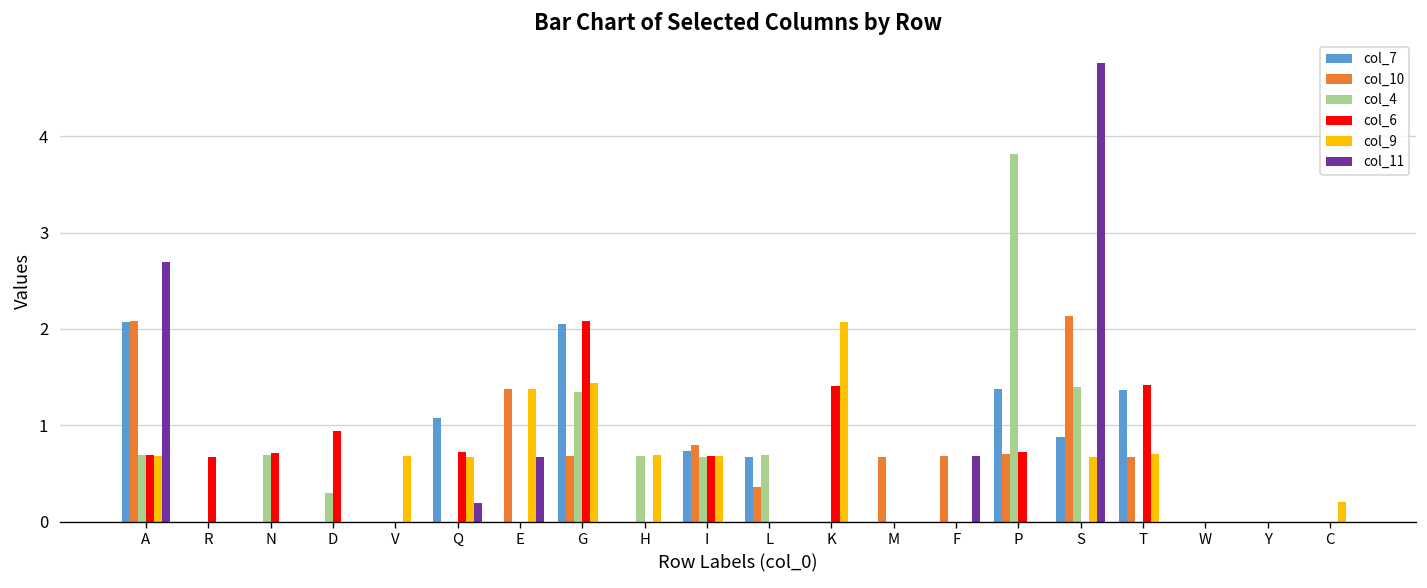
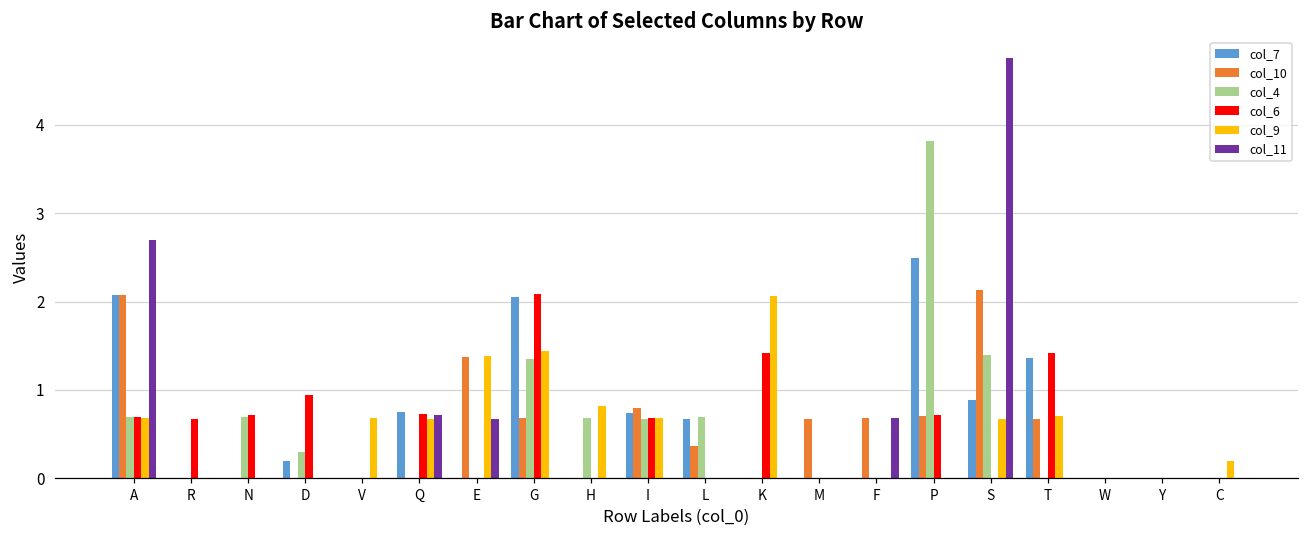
col_7, D: 0.0 -> 0.2
col_7, Q: 1.1 -> 0.7
col_11, Q: 0.2 -> 0.7
col_9, H: 0.7 -> 0.8
col_7, P: 1.4 -> 2.5
